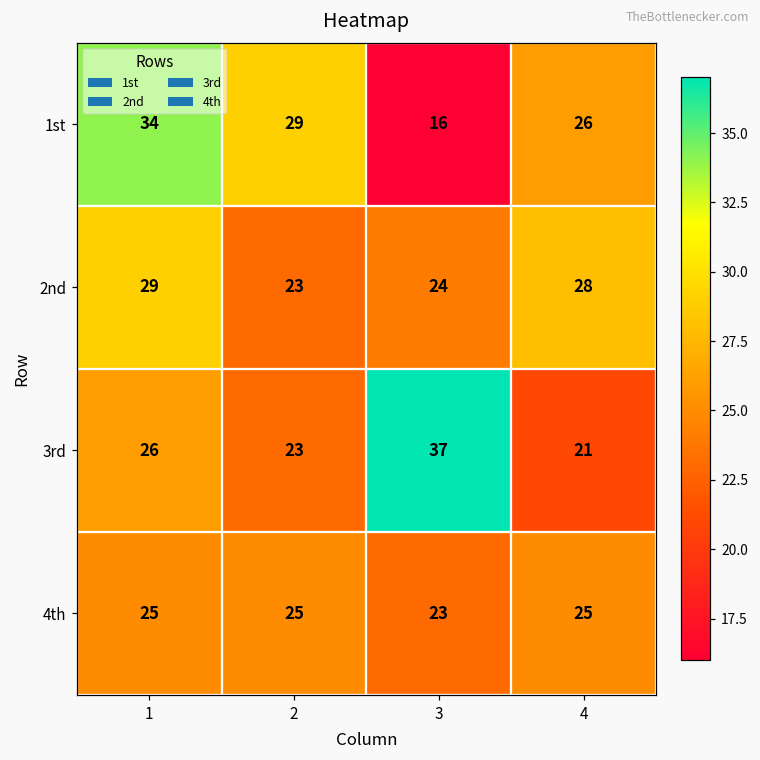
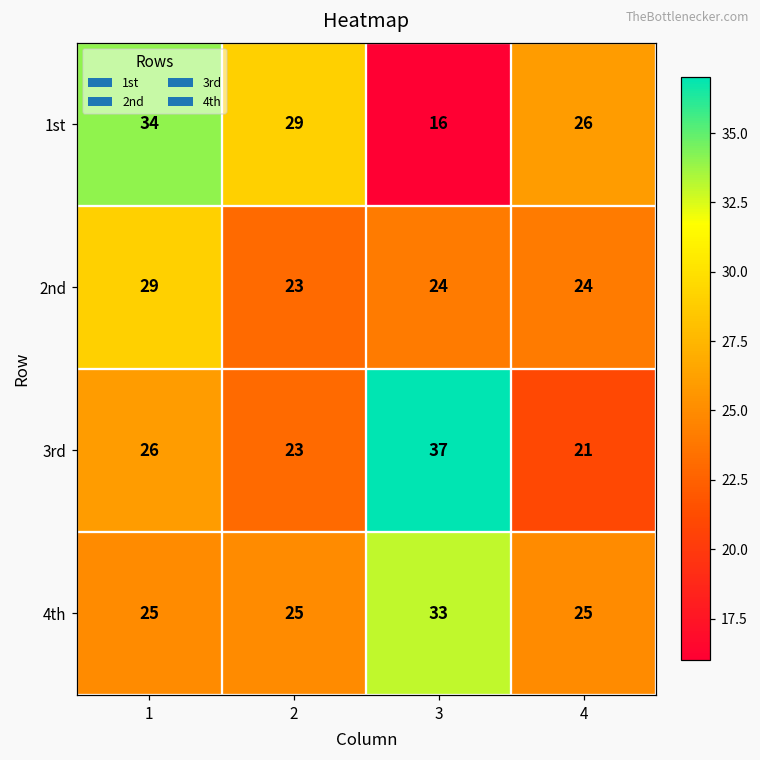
2nd, 4: 28 -> 24
4th, 3: 23 -> 33
